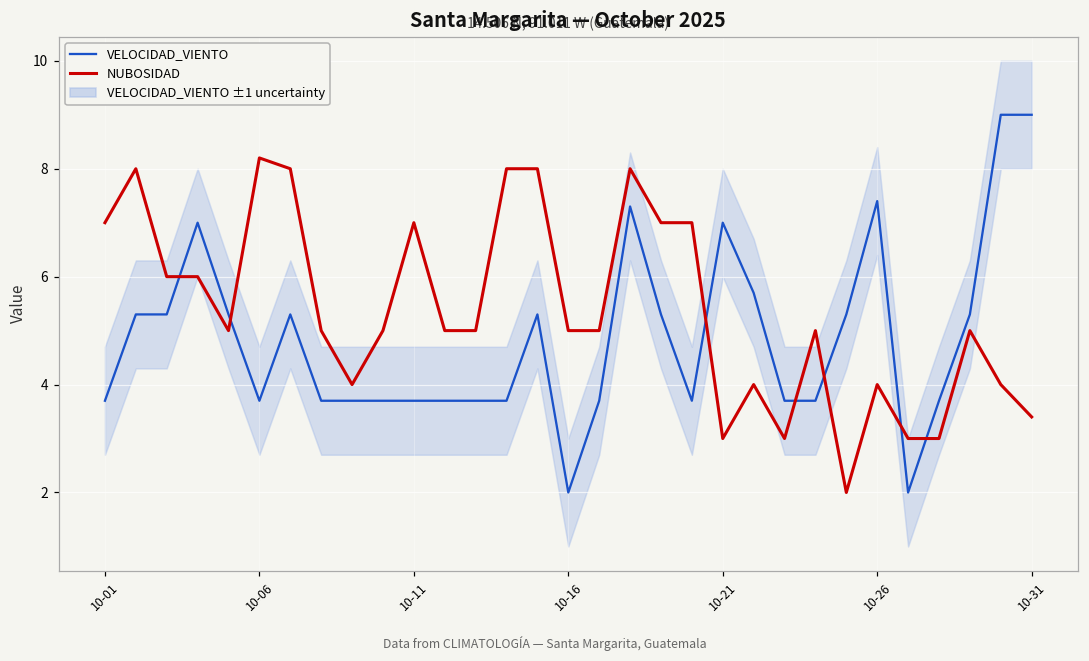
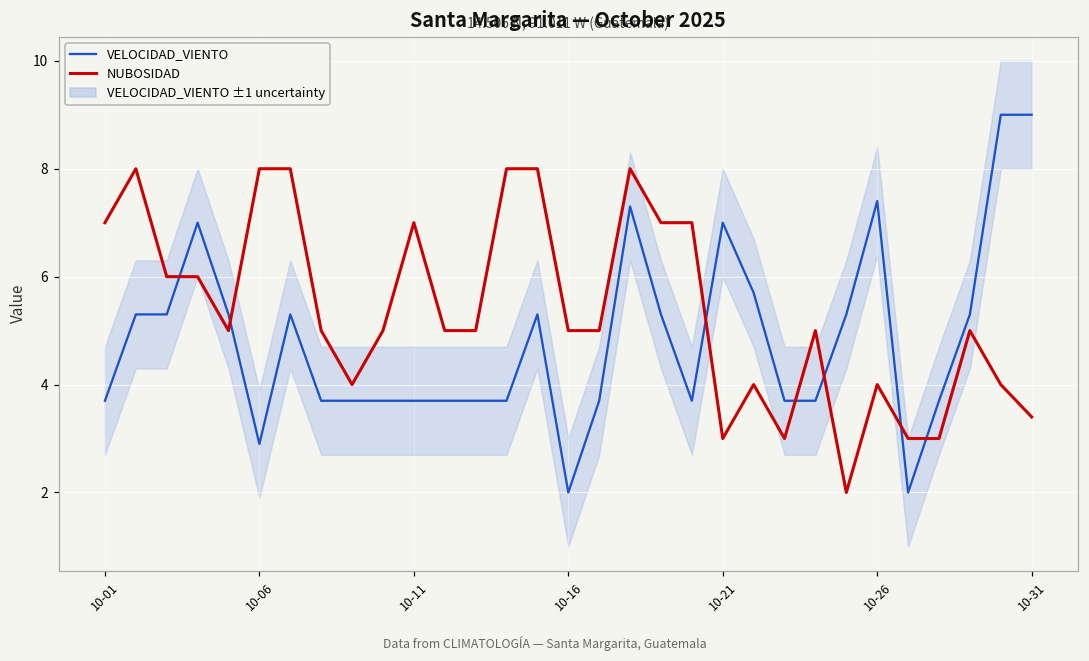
VELOCIDAD_VIENTO, 10-06: 3.7 -> 2.9
NUBOSIDAD, 10-06: 8.2 -> 8.0
